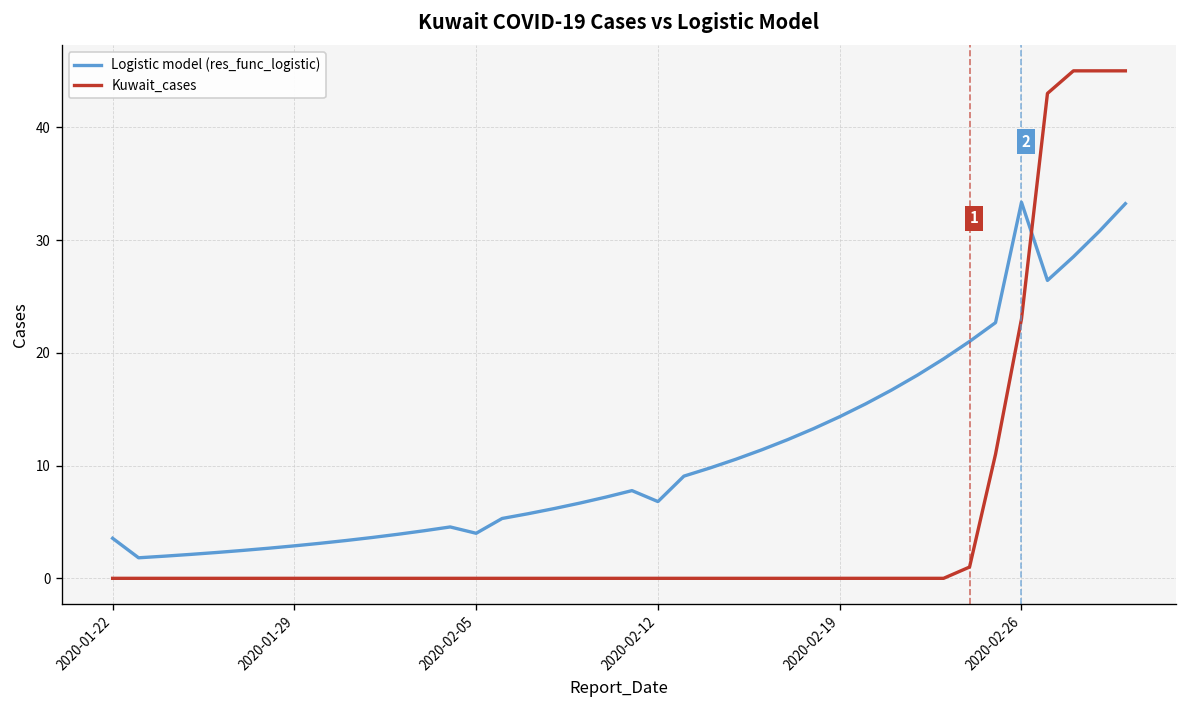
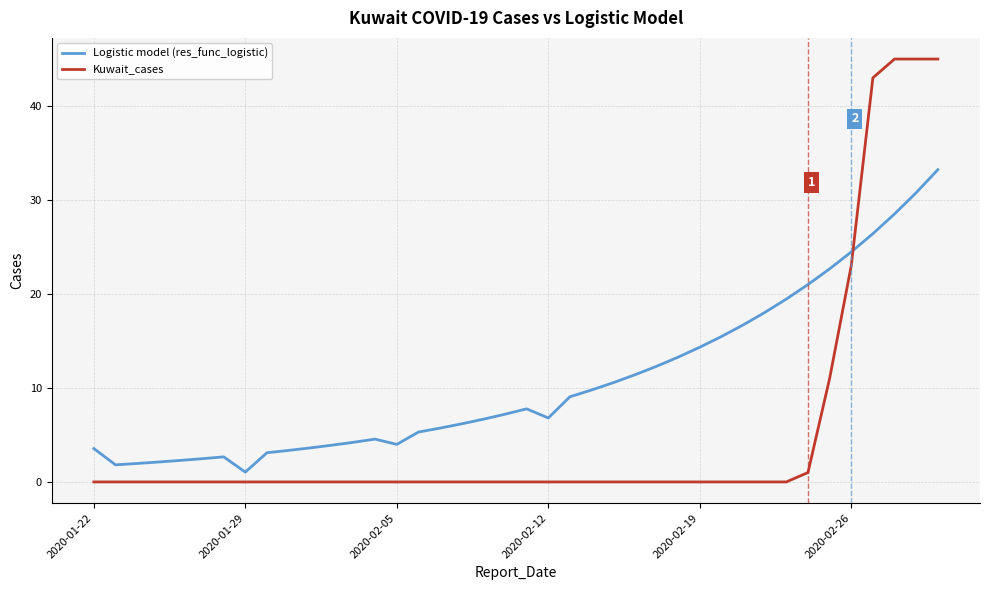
Logistic model (res_func_logistic), 2020-01-29: 3 -> 1
Logistic model (res_func_logistic), 2020-02-26: 33 -> 24
